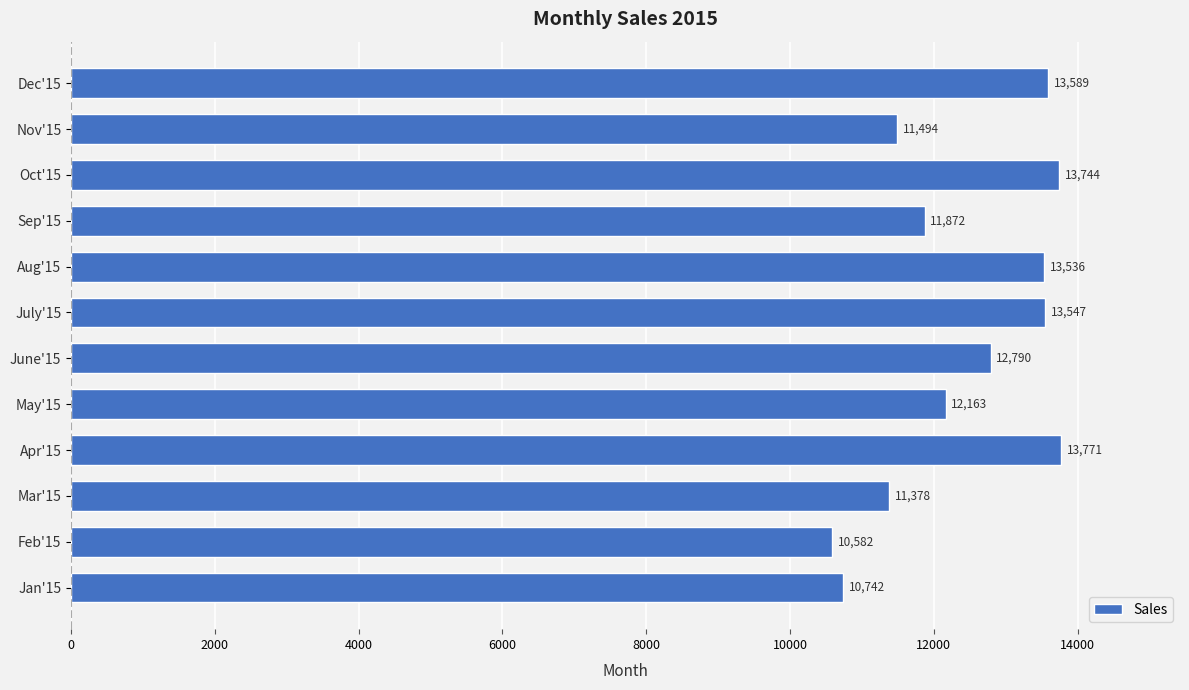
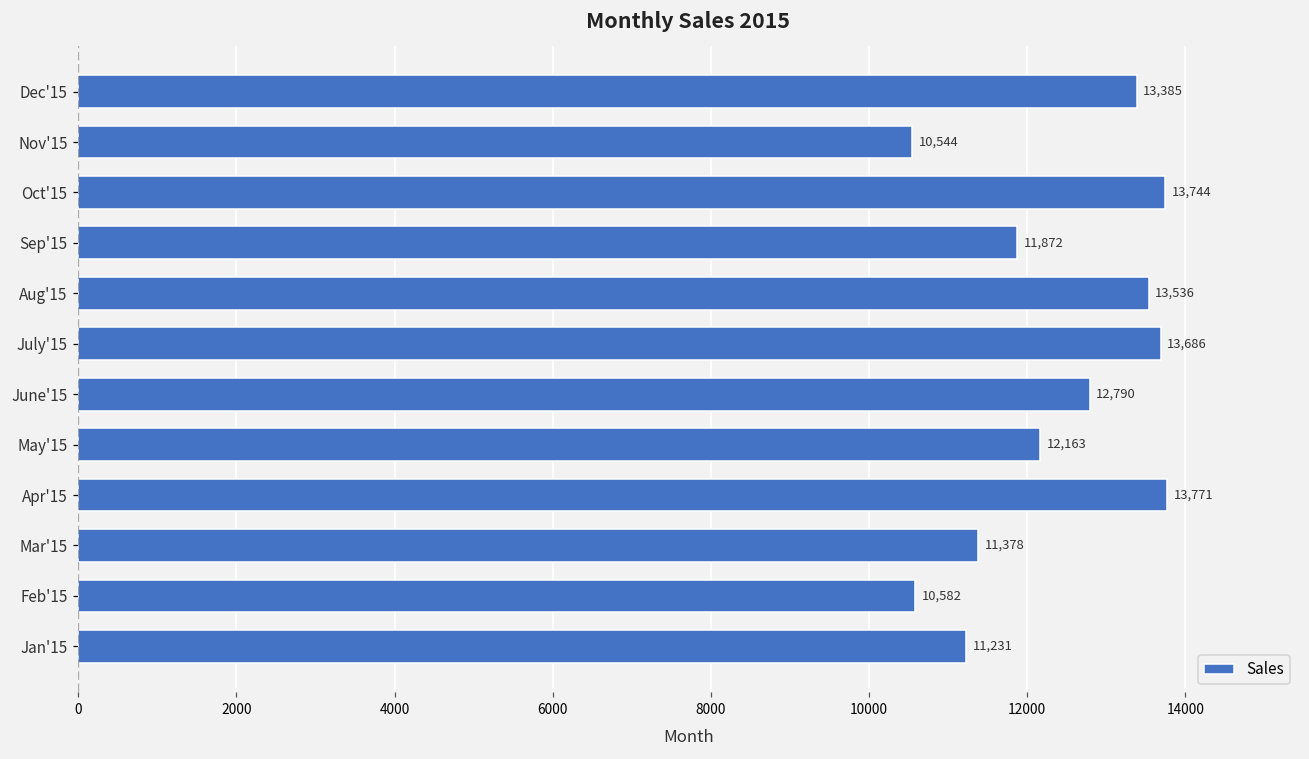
Dec'15: 13,589 -> 13,385
Nov'15: 11,494 -> 10,544
July'15: 13,547 -> 13,686
Jan'15: 10,742 -> 11,231
